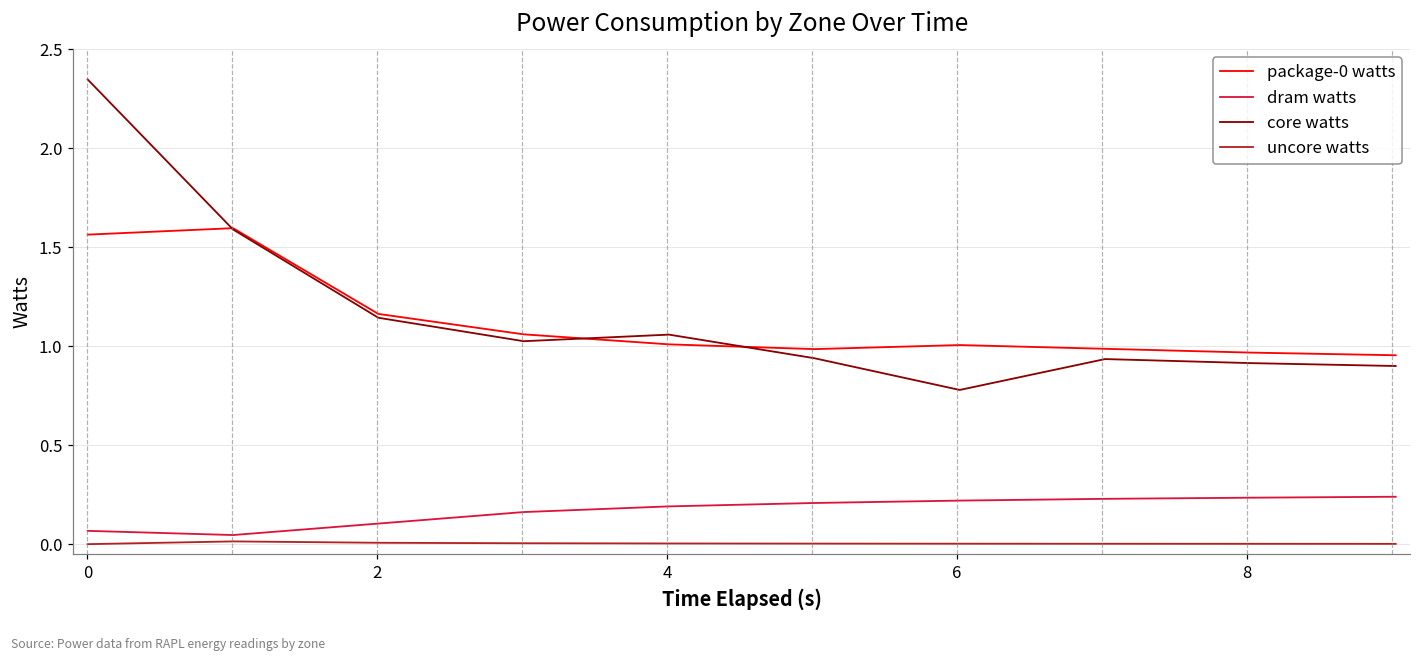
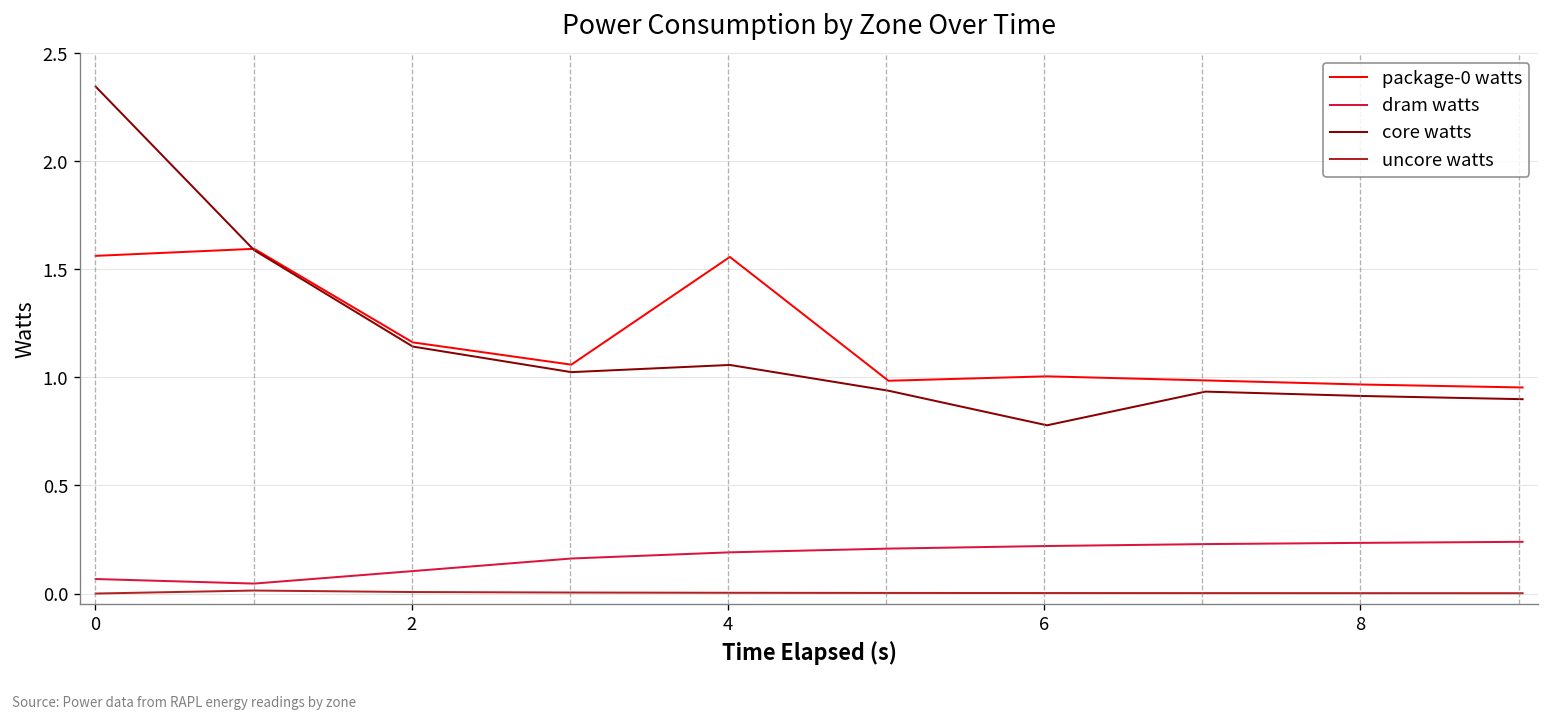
package-0 watts, 4: 1.01 -> 1.56
